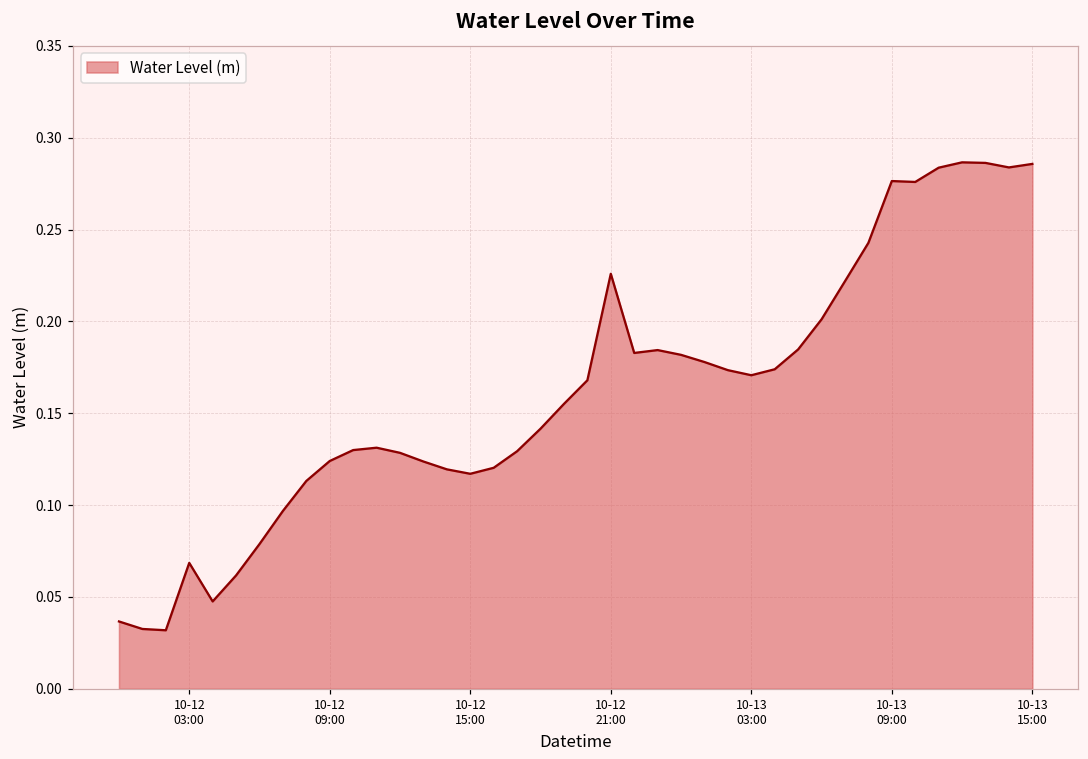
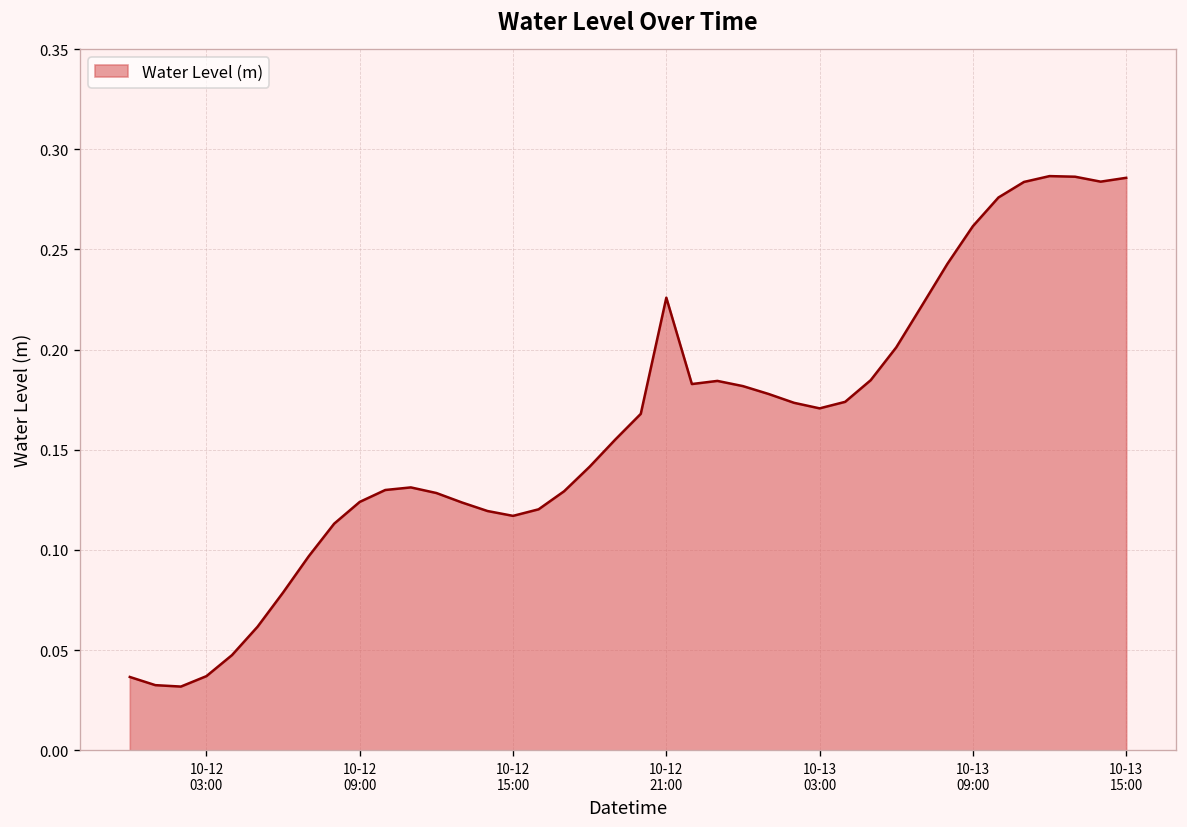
10-12 03:00: 0.069 -> 0.037
10-13 09:00: 0.276 -> 0.262
